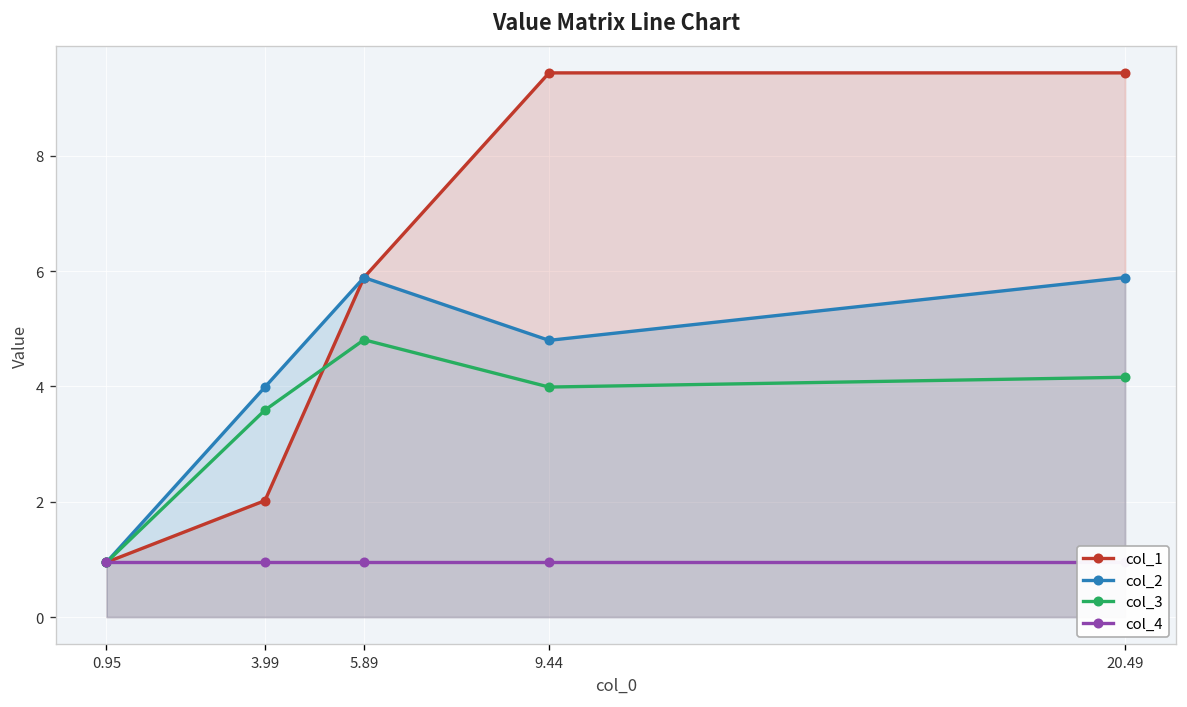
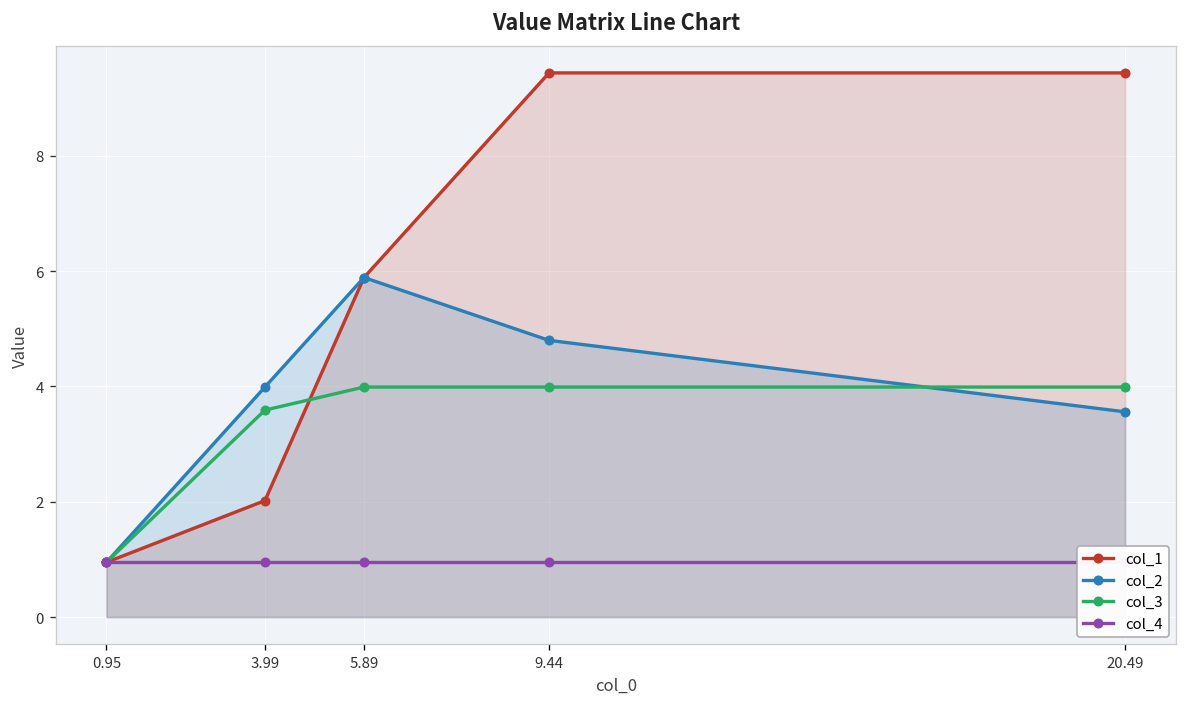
col_3, 5.89: 4.8 -> 4.0
col_2, 20.49: 5.9 -> 3.6
col_3, 20.49: 4.2 -> 4.0
